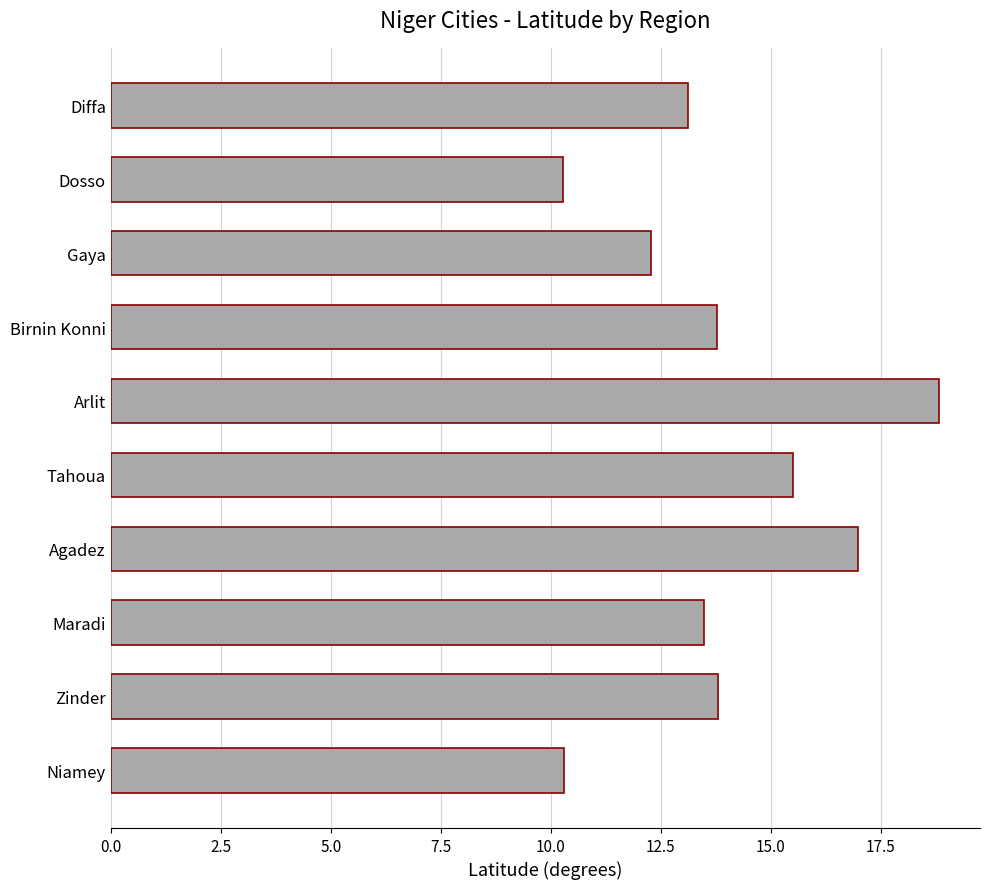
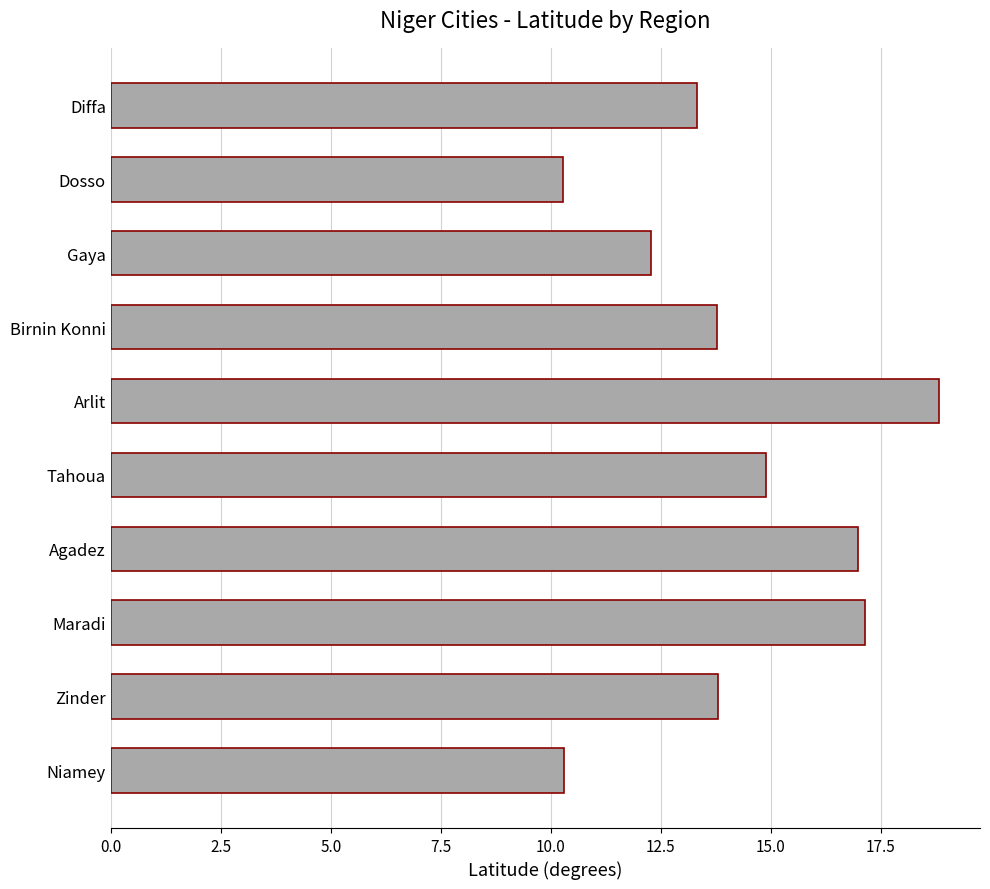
Diffa: 13.1 -> 13.3
Tahoua: 15.5 -> 14.9
Maradi: 13.5 -> 17.1
